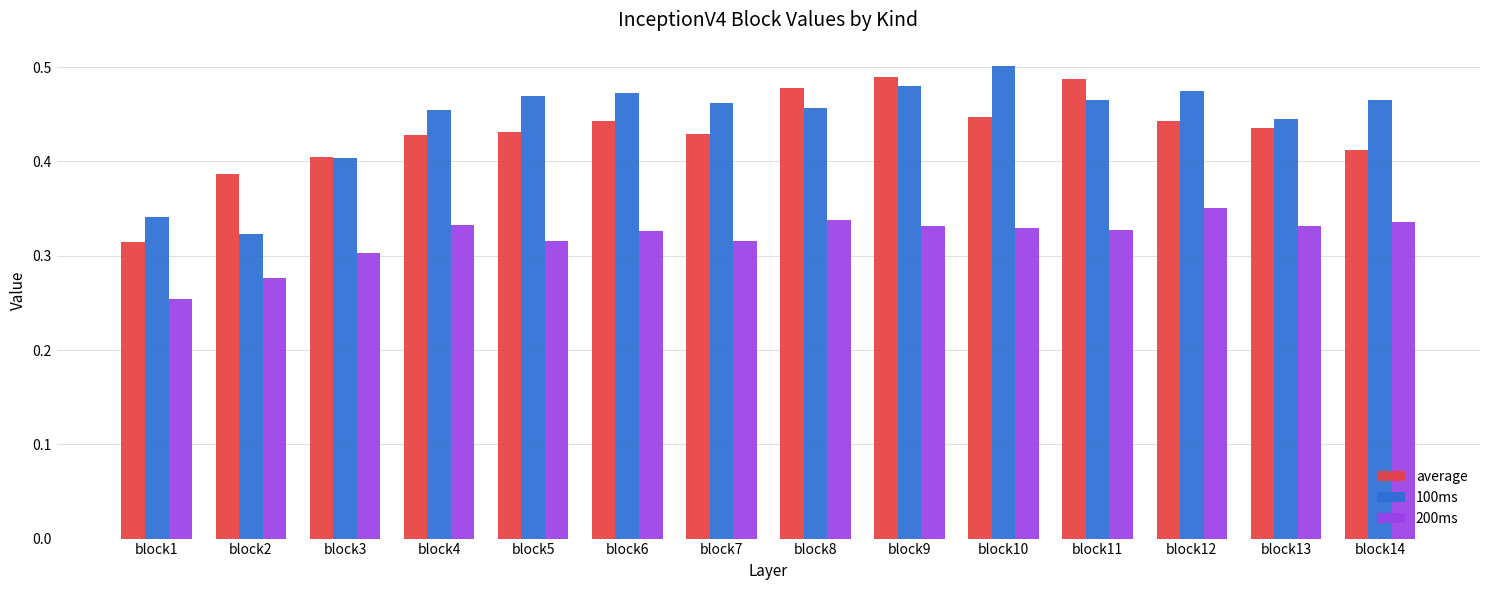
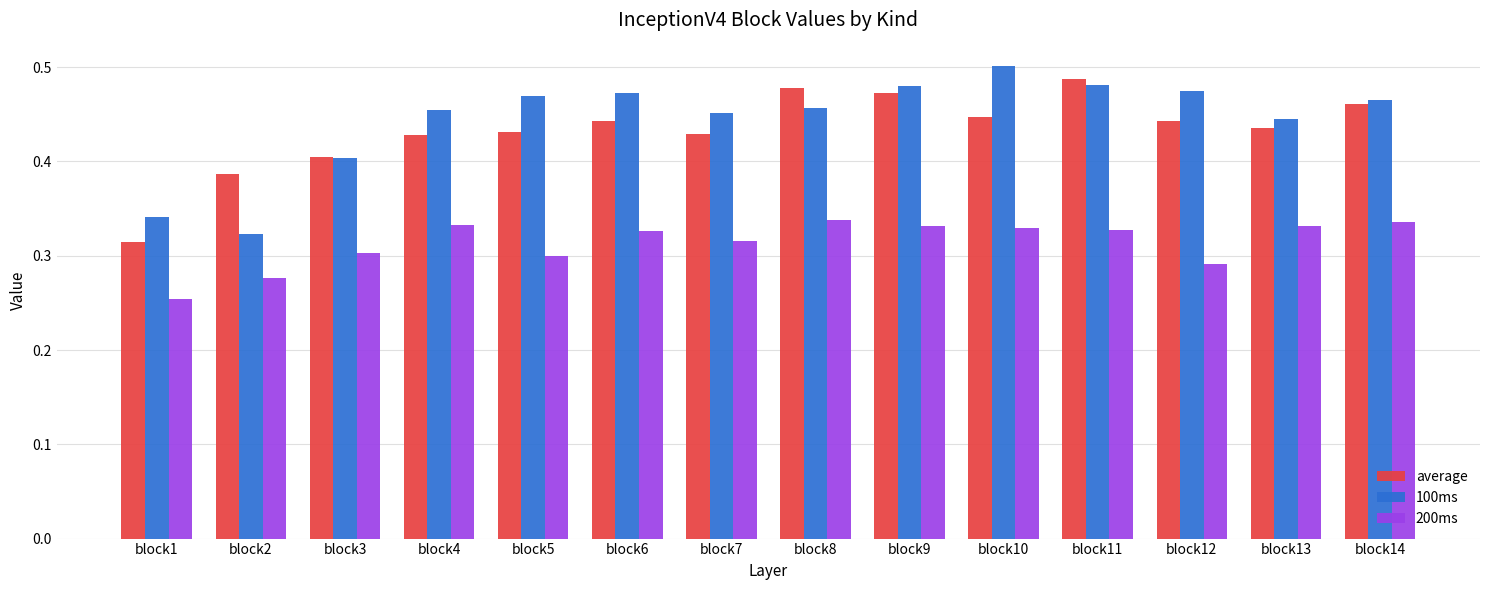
200ms, block5: 0.32 -> 0.30
100ms, block7: 0.46 -> 0.45
average, block9: 0.49 -> 0.47
100ms, block11: 0.47 -> 0.48
200ms, block12: 0.35 -> 0.29
average, block14: 0.41 -> 0.46
